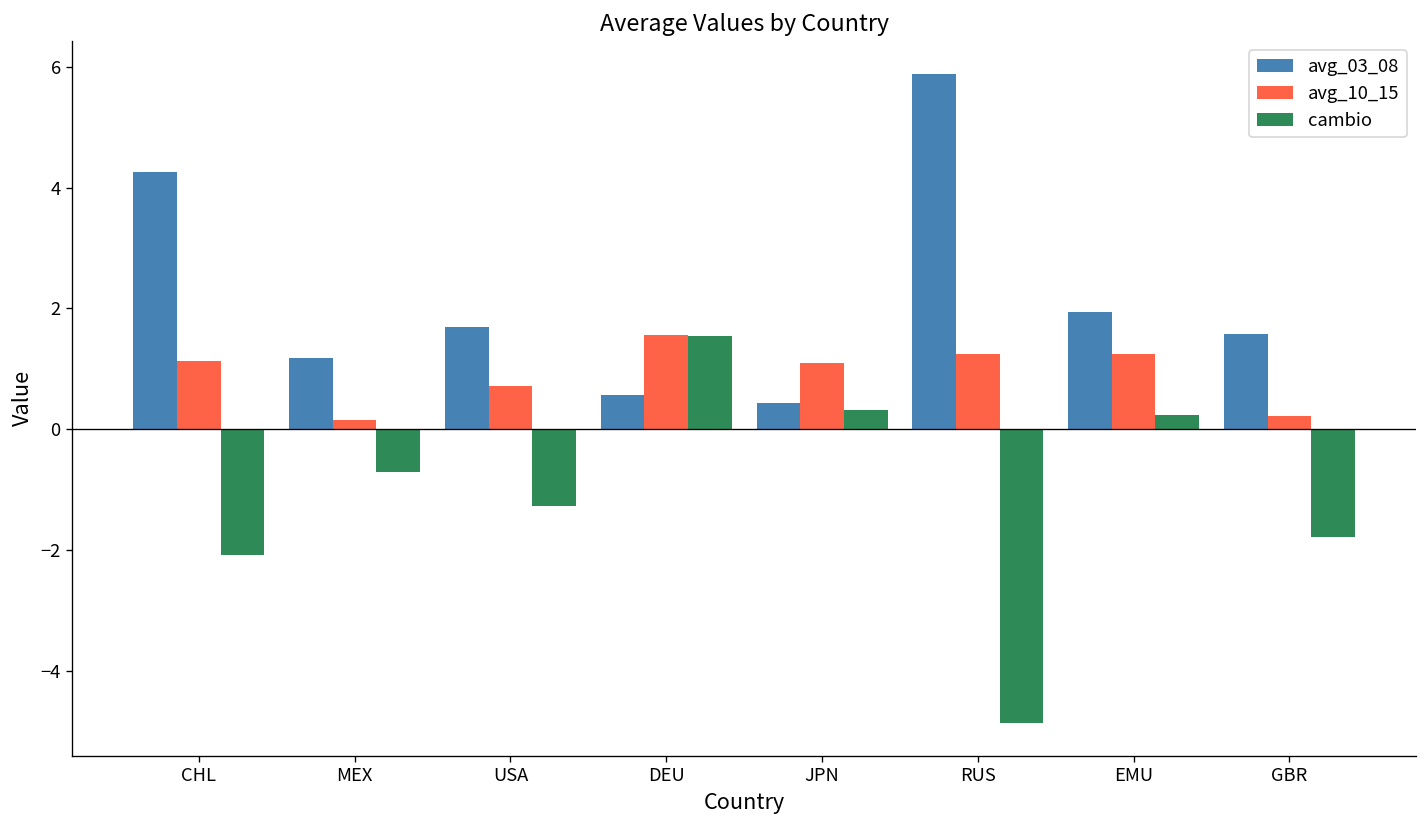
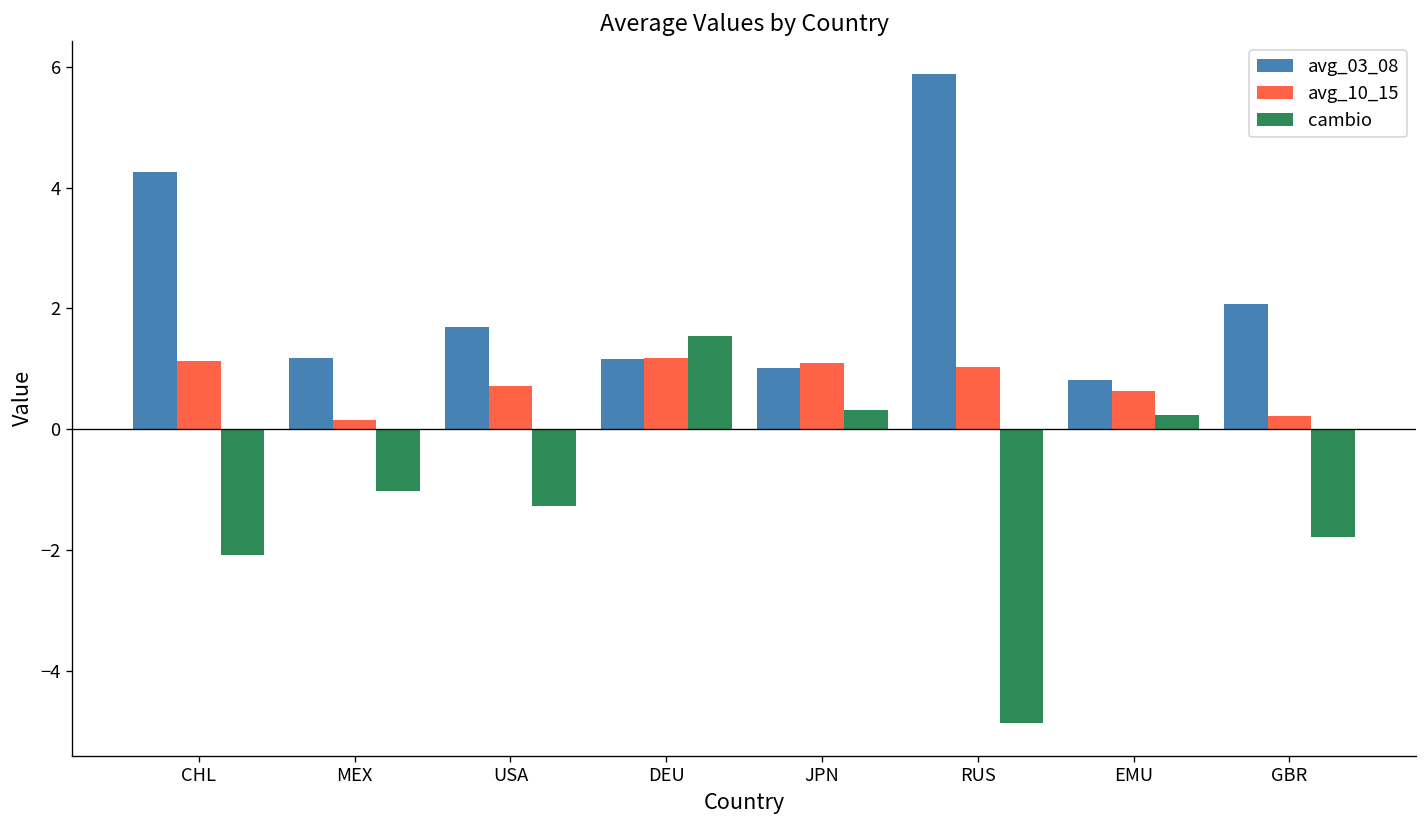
cambio, MEX: -0.7 -> -1.0
avg_03_08, DEU: 0.6 -> 1.2
avg_10_15, DEU: 1.6 -> 1.2
avg_03_08, JPN: 0.4 -> 1.0
avg_10_15, RUS: 1.3 -> 1.0
avg_03_08, EMU: 1.9 -> 0.8
avg_10_15, EMU: 1.2 -> 0.6
avg_03_08, GBR: 1.6 -> 2.1
